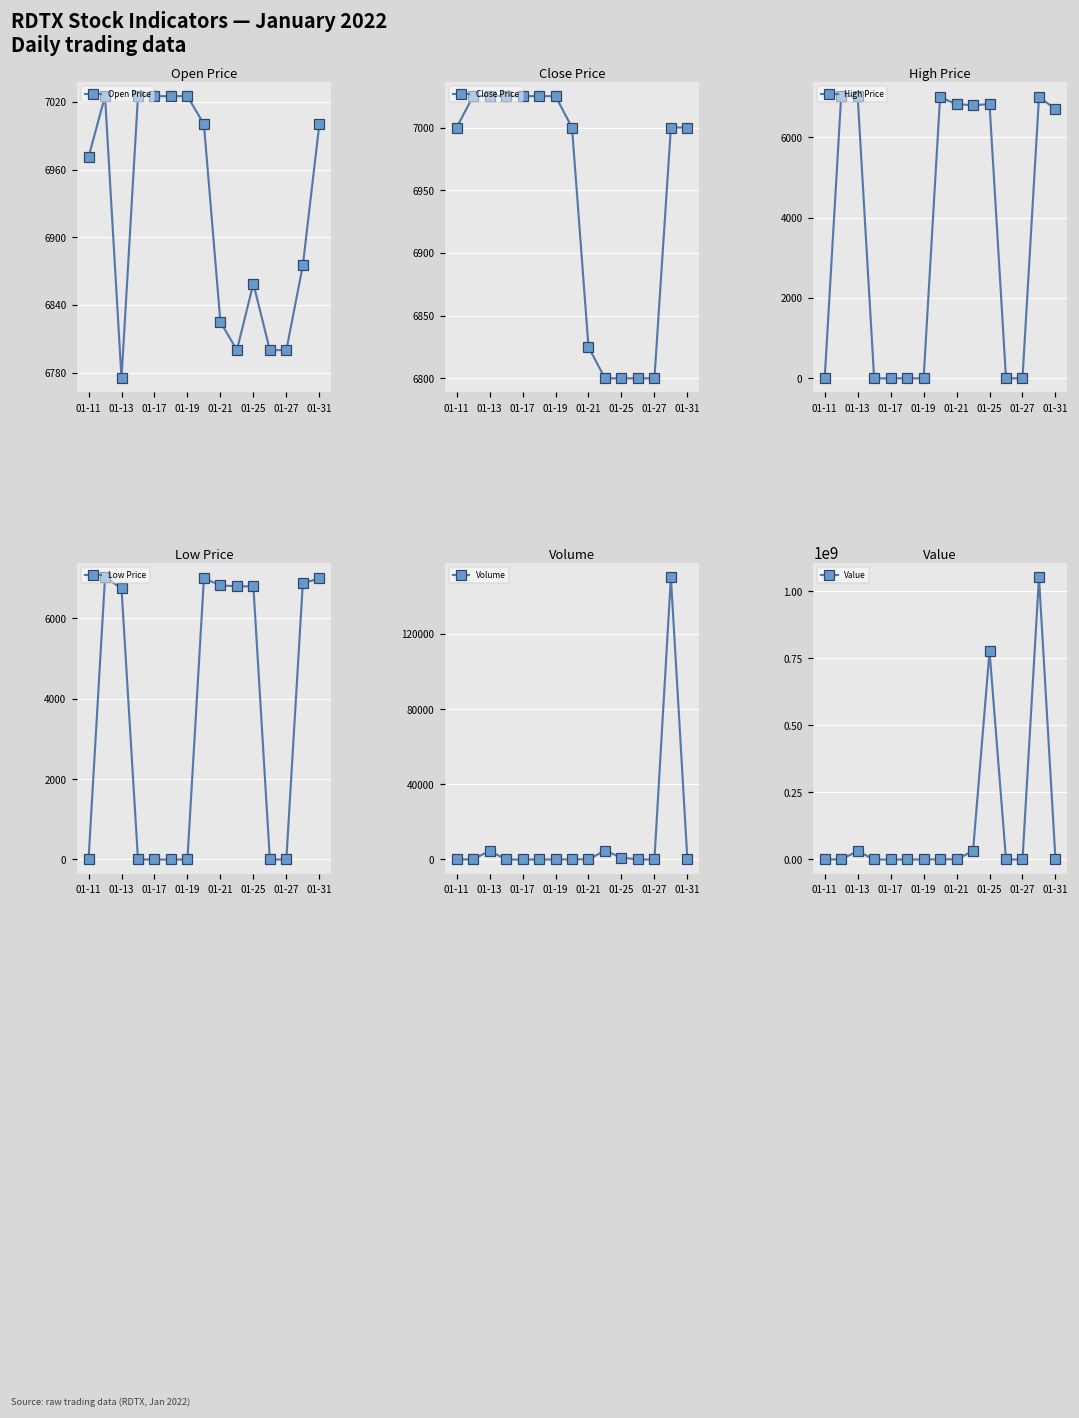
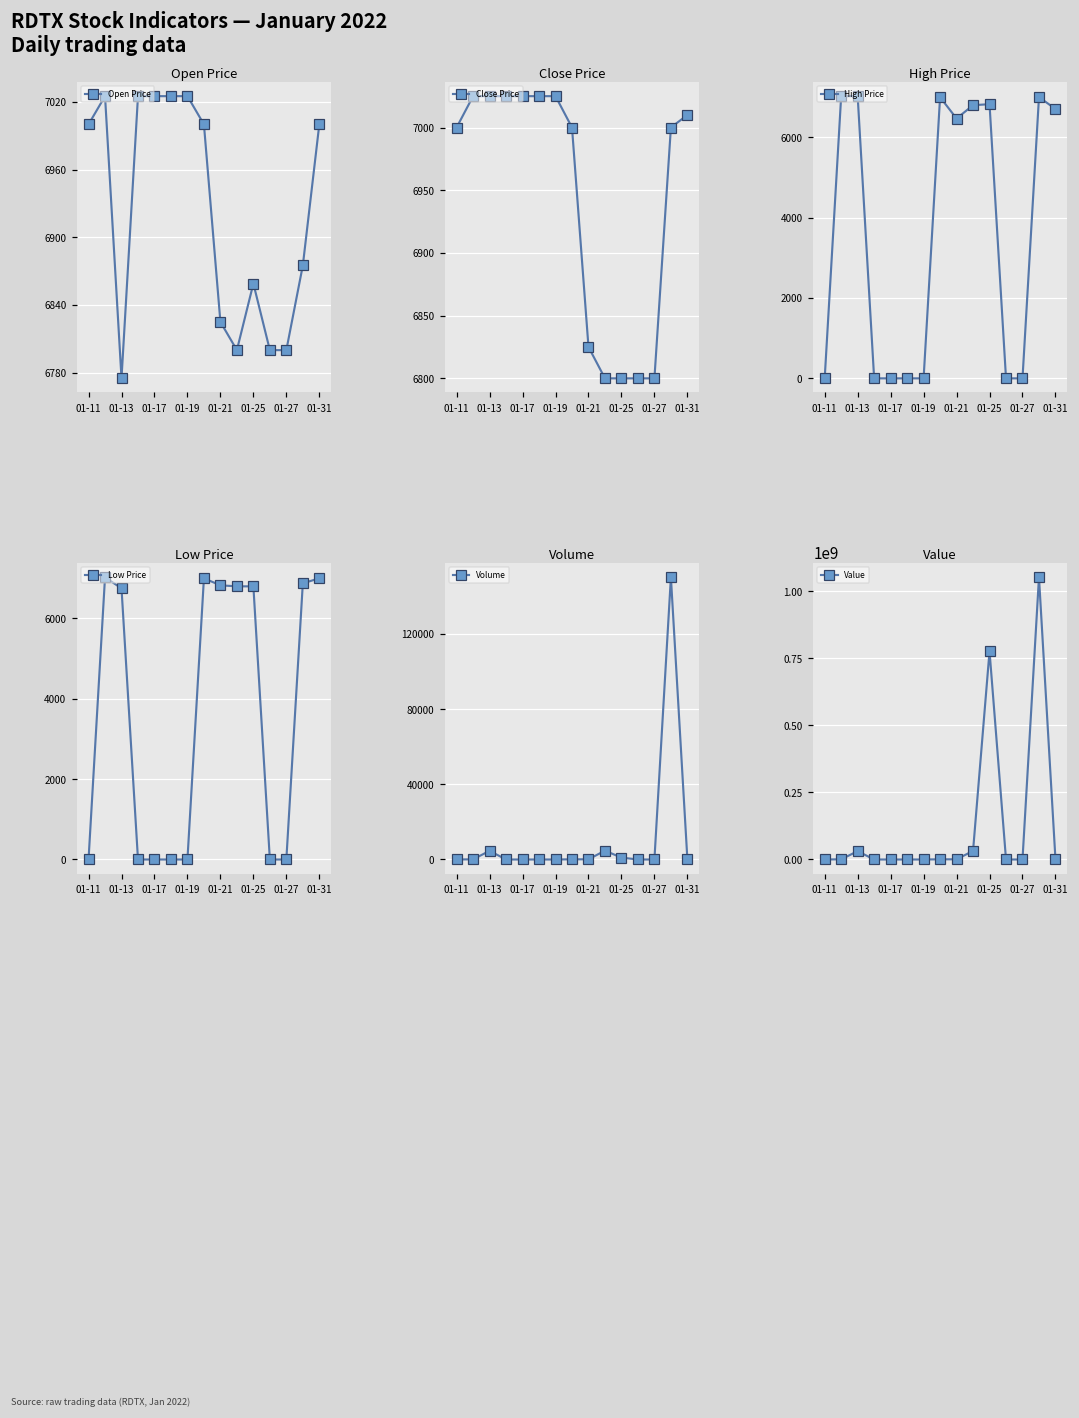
Open Price, 01-11: 6971 -> 7000
Close Price, 01-31: 7000 -> 7010
High Price, 01-21: 6800 -> 6500
